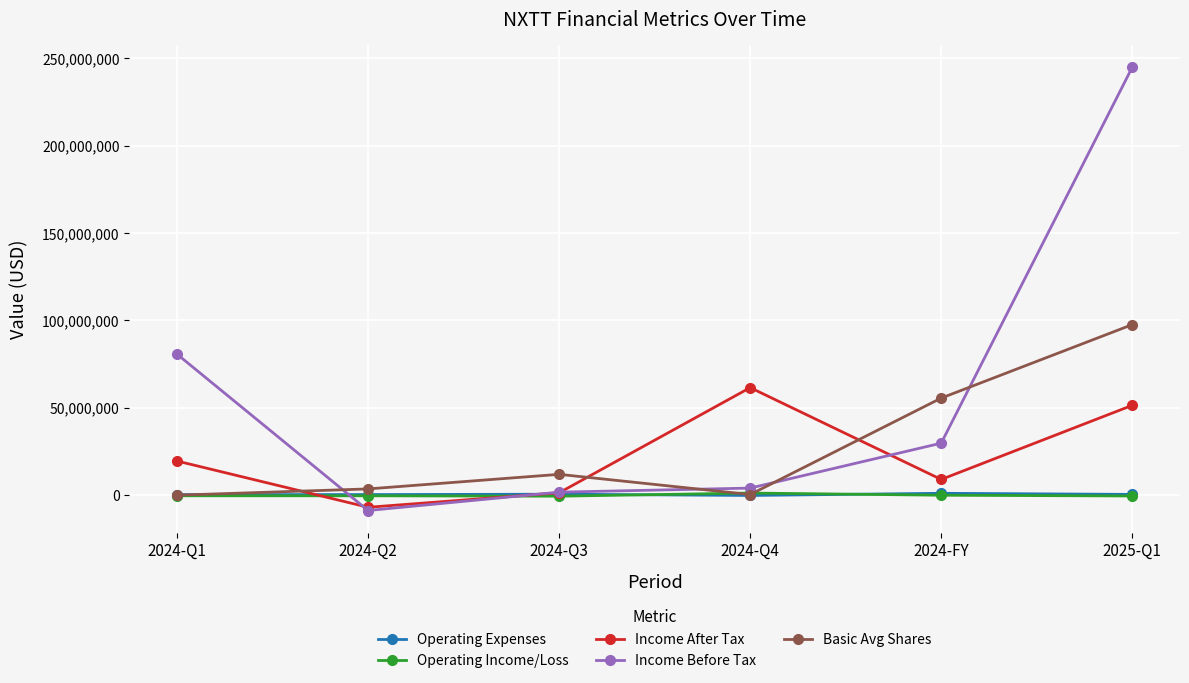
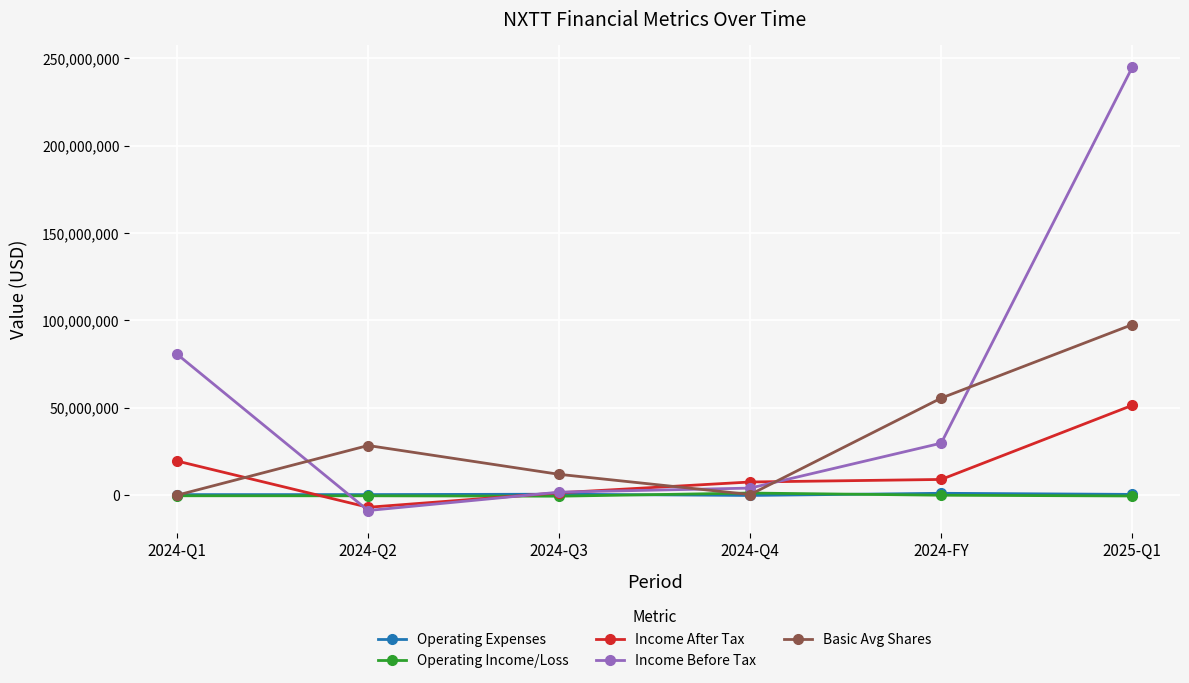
Basic Avg Shares, 2024-Q2: 4,000,000 -> 28,000,000
Income After Tax, 2024-Q4: 62,000,000 -> 8,000,000
